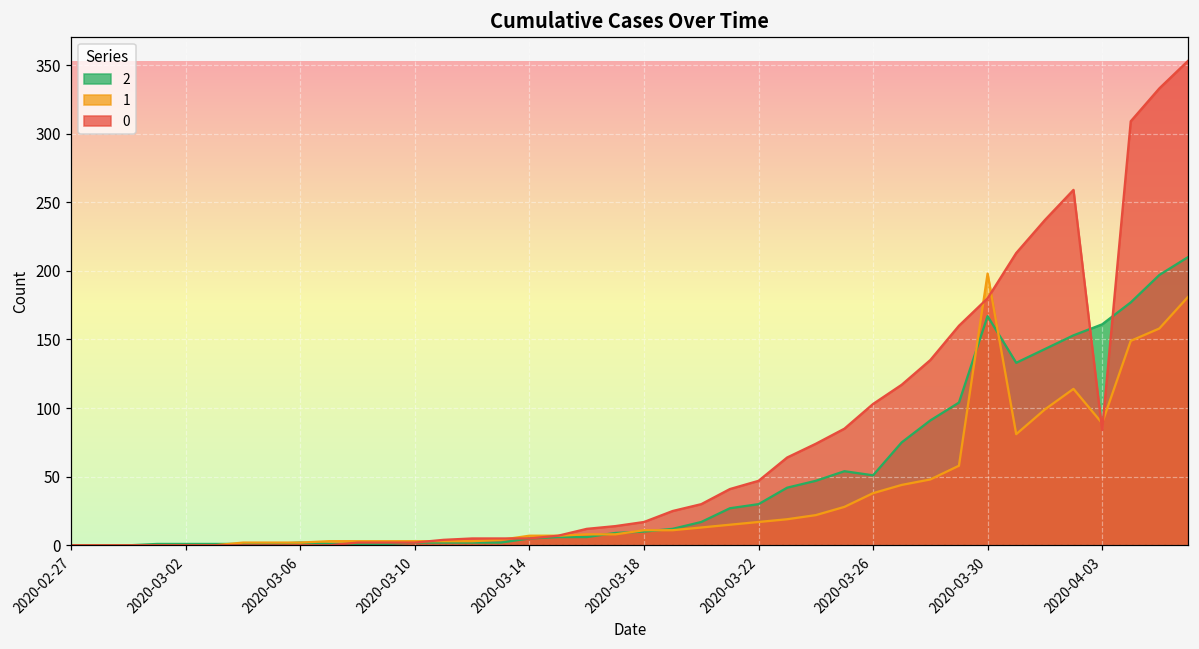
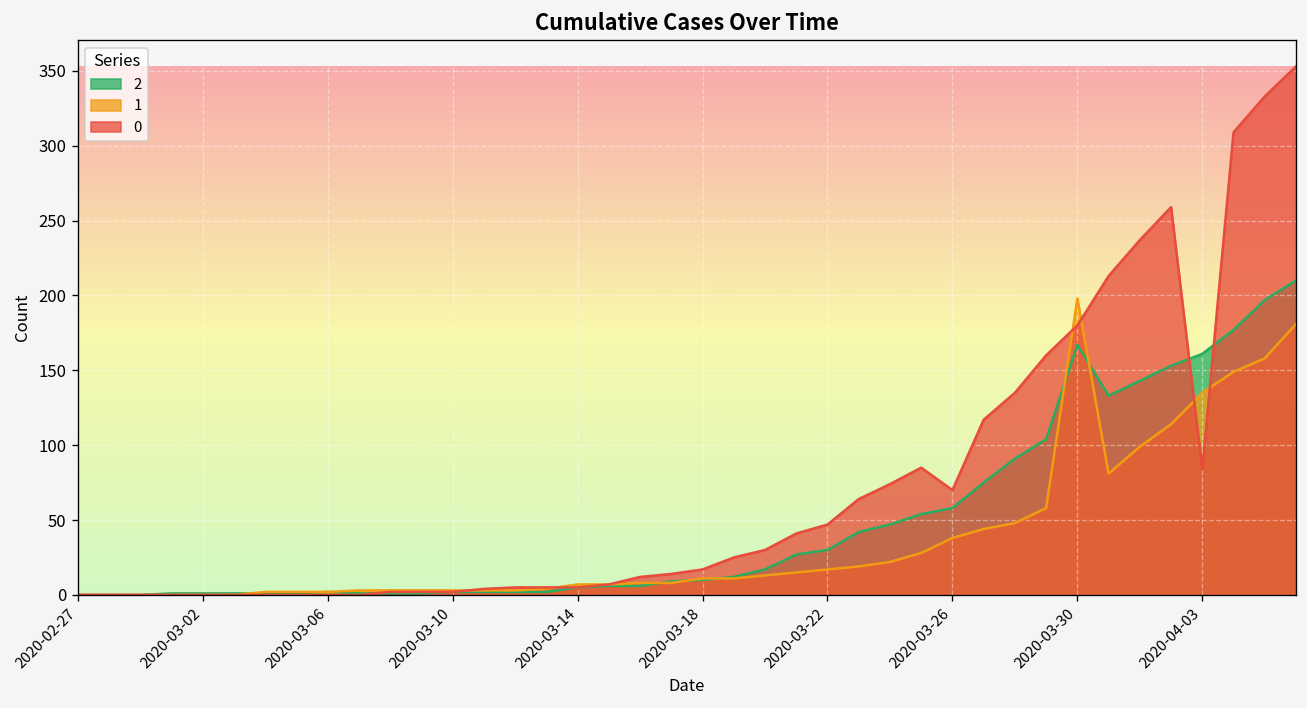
2, 2020-03-26: 51 -> 58
0, 2020-03-26: 103 -> 70
1, 2020-04-03: 89 -> 135
